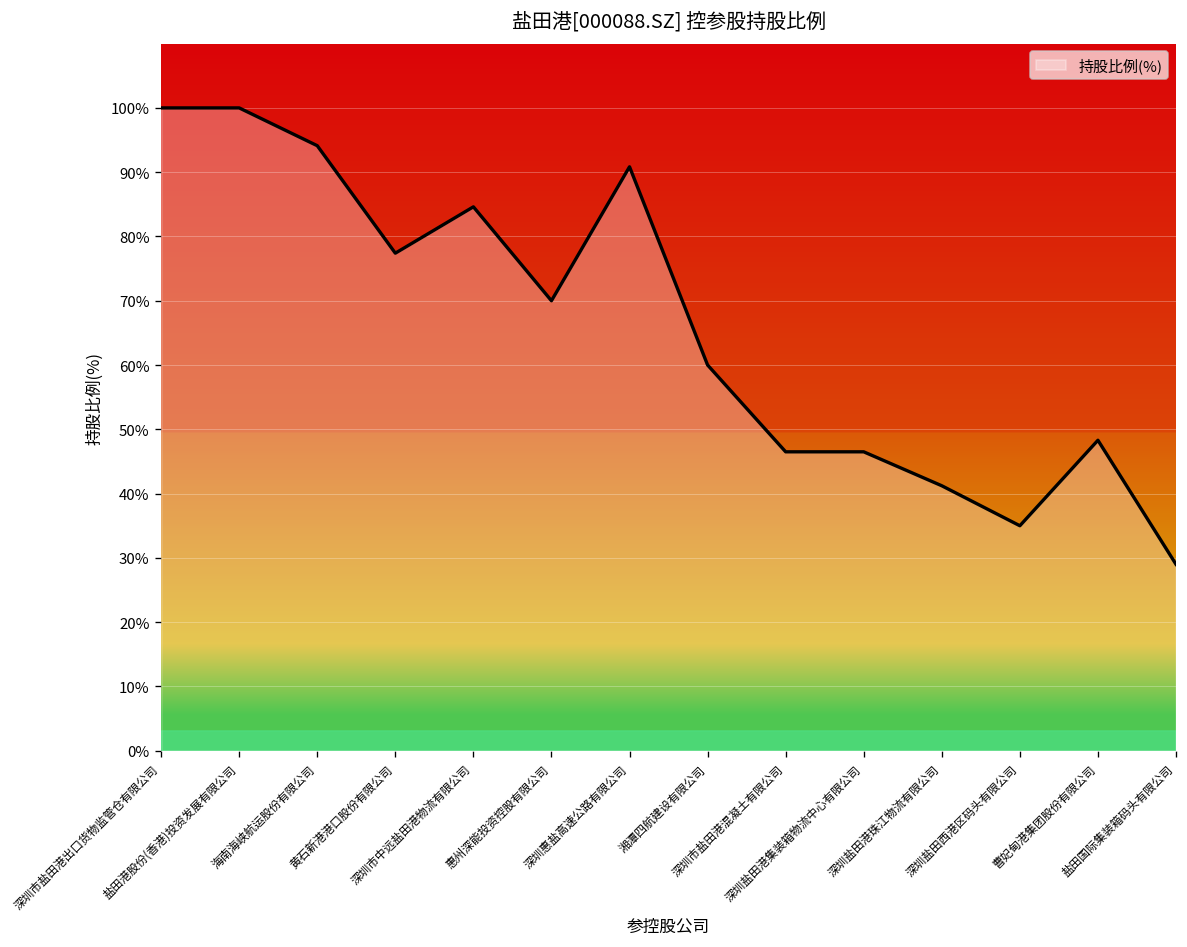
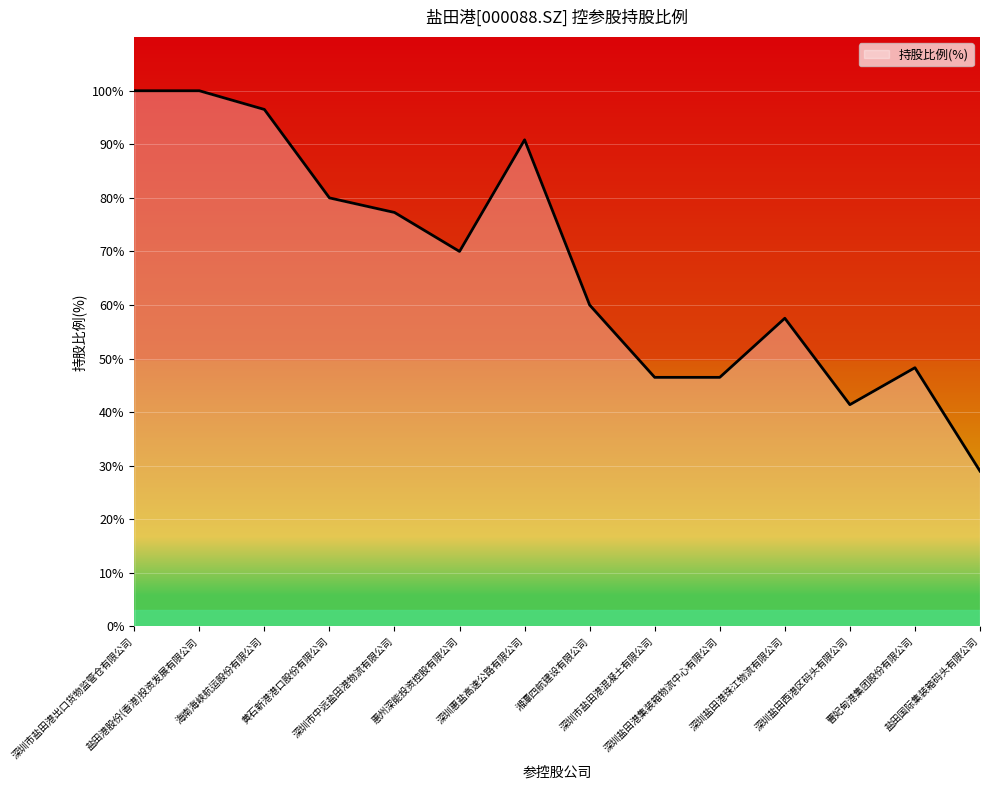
海南海峡航运股份有限公司: 94% -> 97%
黄石新港港口股份有限公司: 77% -> 80%
深圳市中远盐田港物流有限公司: 85% -> 77%
深圳盐田港珠江物流有限公司: 41% -> 58%
深圳盐田西港区码头有限公司: 35% -> 41%
